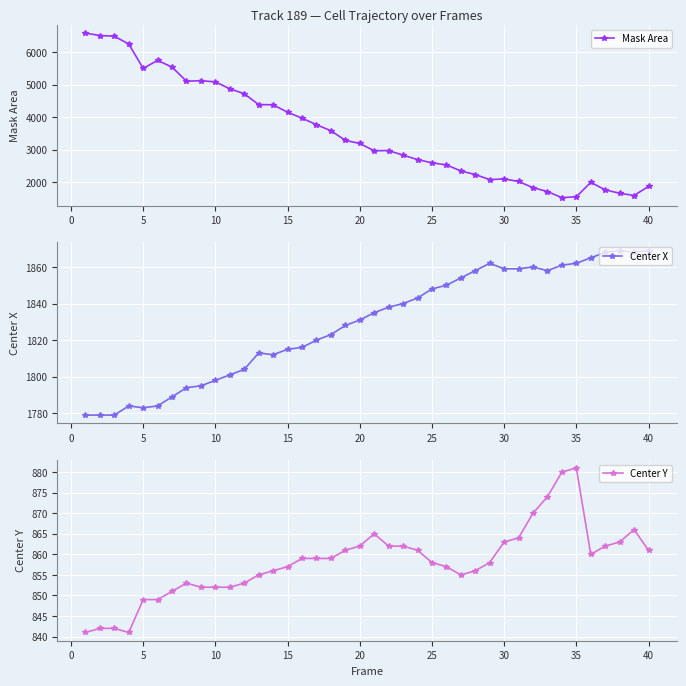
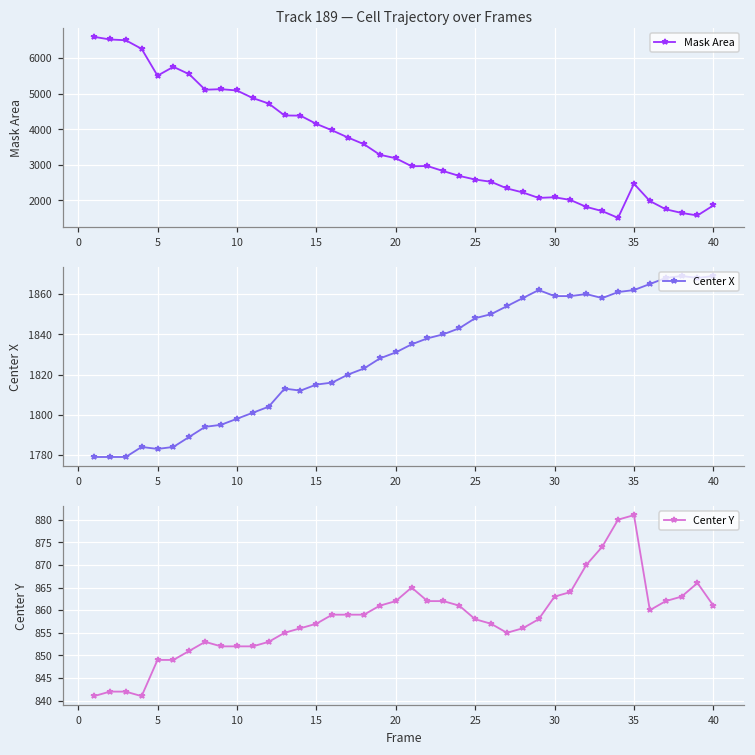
Track 189 — Cell Trajectory over Frames, 35: 1500 -> 2500
